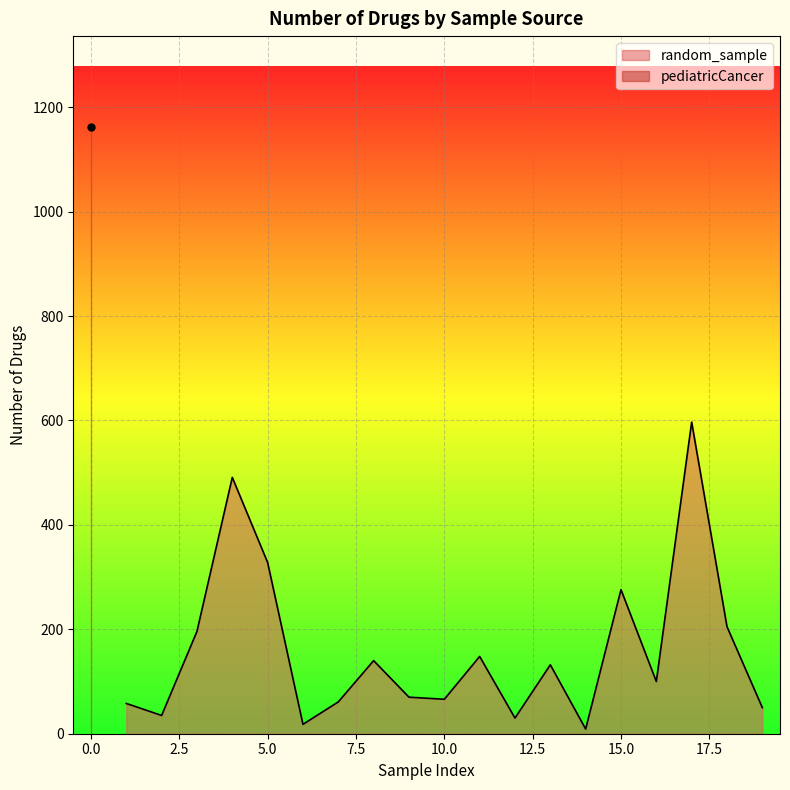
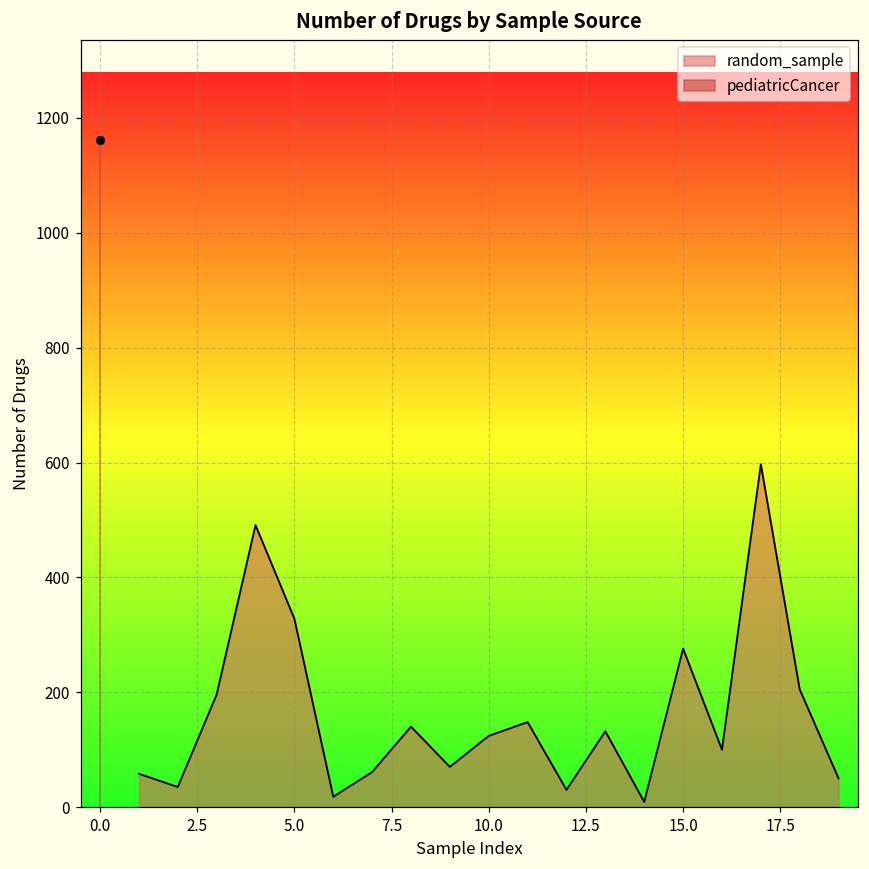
random_sample, 10.0: 70 -> 120
